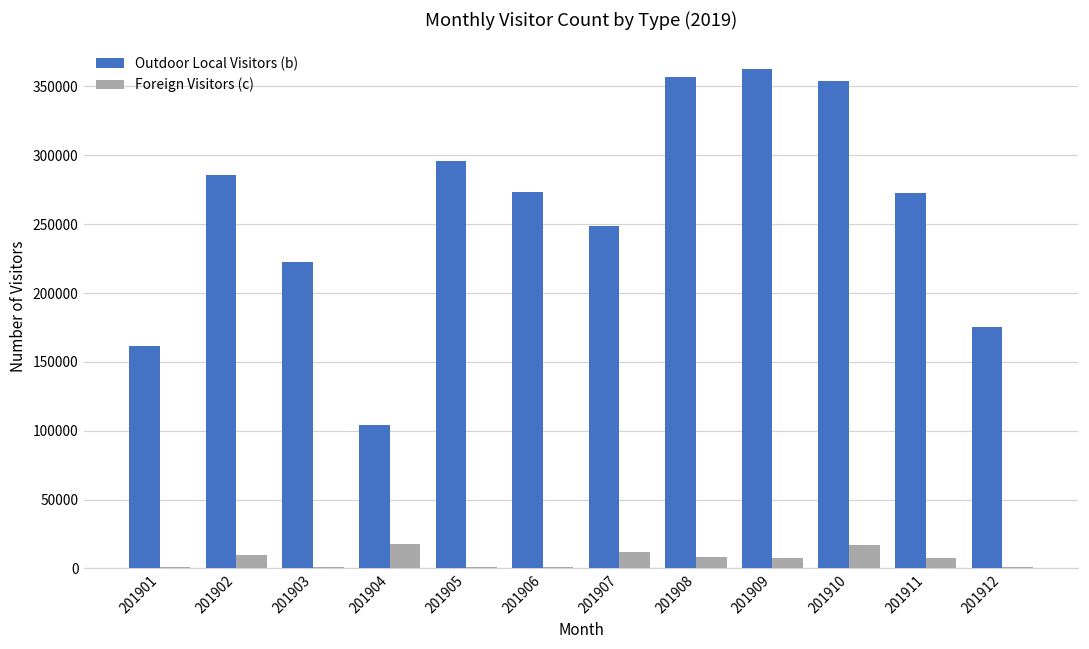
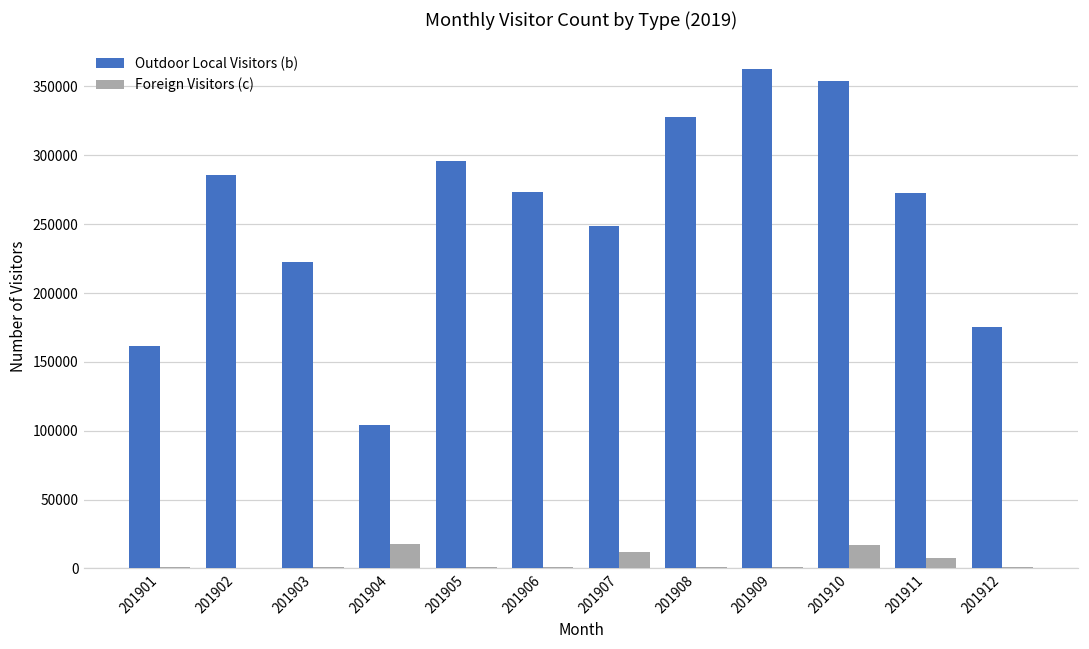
Foreign Visitors (c), 201902: 10000 -> 1000
Outdoor Local Visitors (b), 201908: 357000 -> 328000
Foreign Visitors (c), 201908: 9000 -> 1000
Foreign Visitors (c), 201909: 8000 -> 1000
